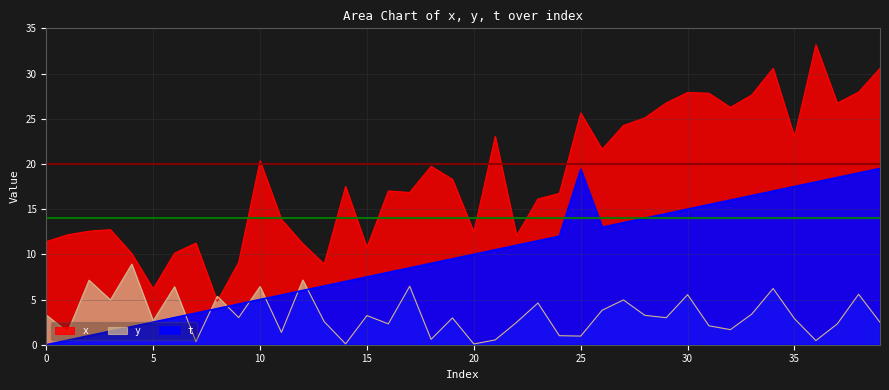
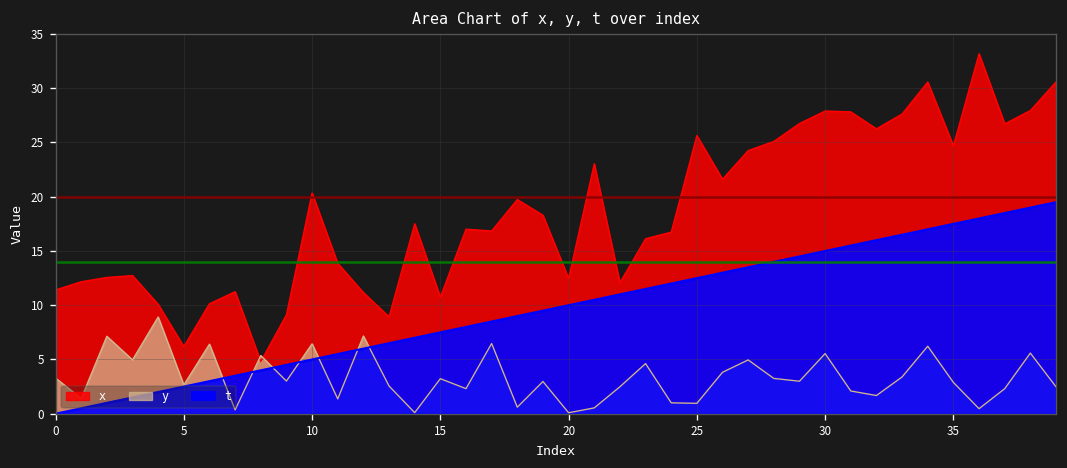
t, 25: 19 -> 13
x, 35: 23 -> 25
